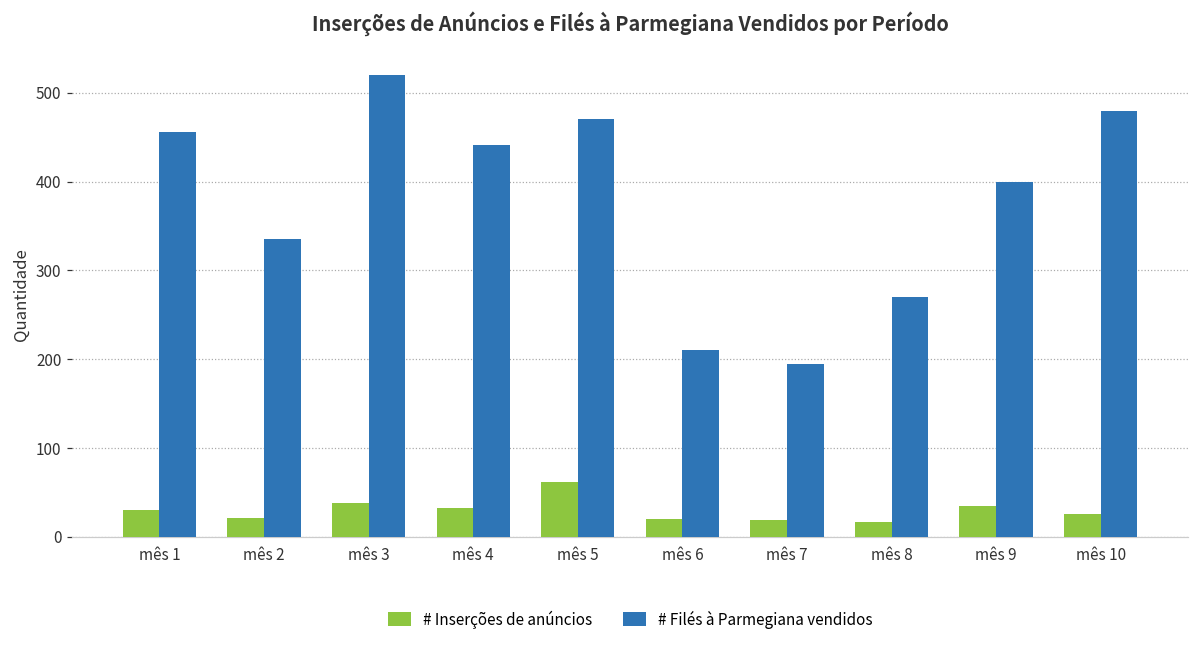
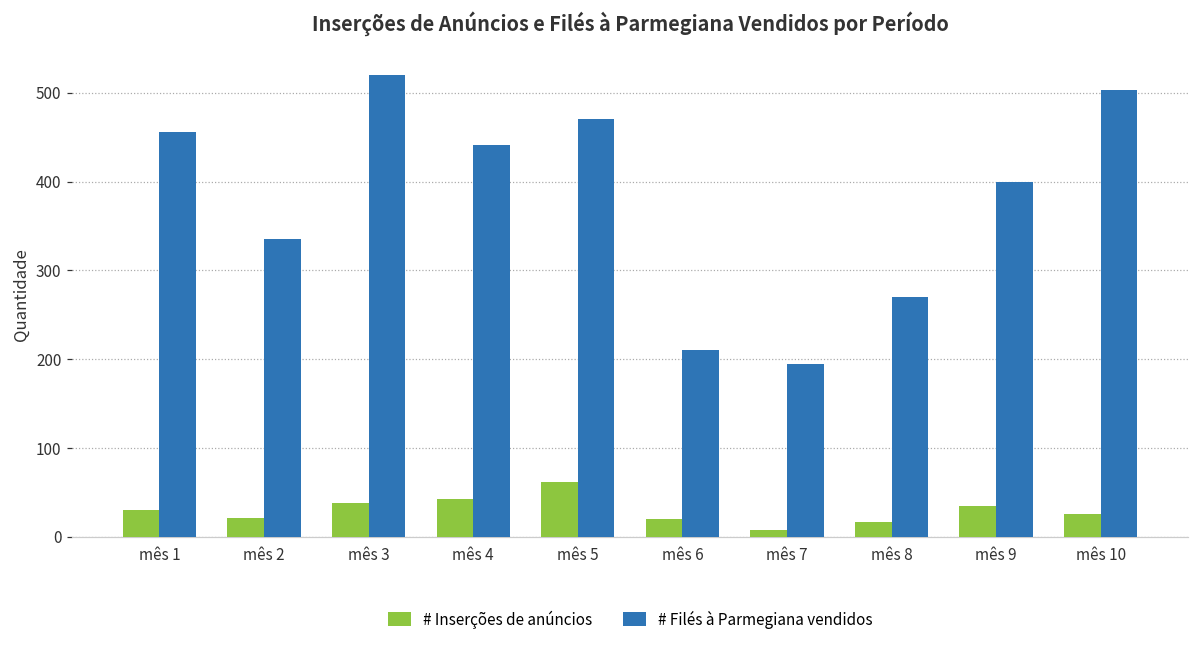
# Inserções de anúncios, mês 4: 30 -> 40
# Inserções de anúncios, mês 7: 20 -> 10
# Filés à Parmegiana vendidos, mês 10: 480 -> 500
